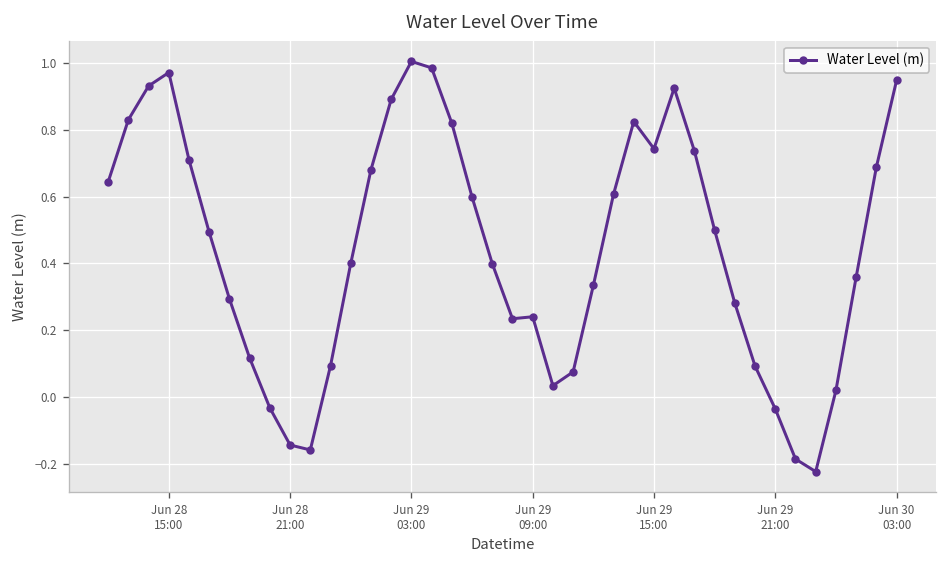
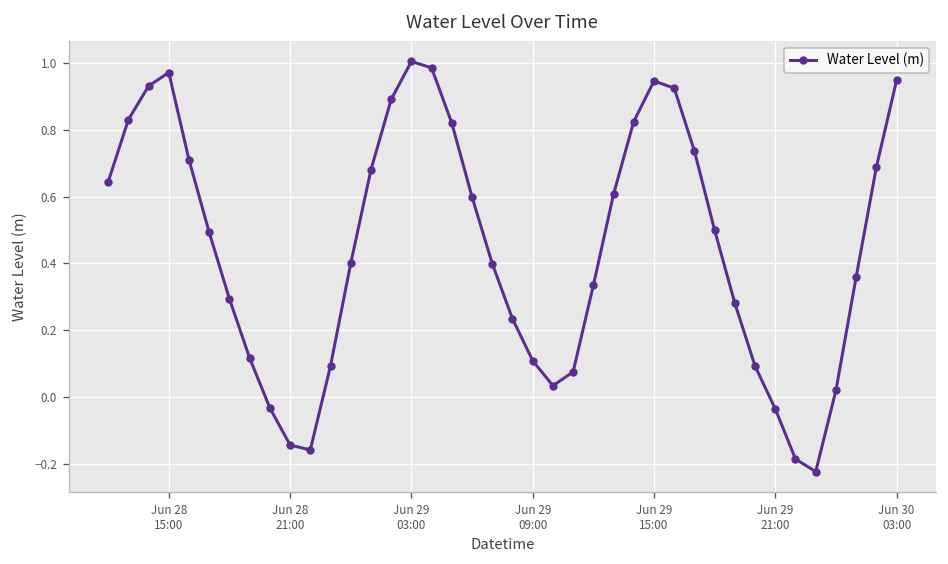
Jun 29 09:00: 0.24 -> 0.11
Jun 29 15:00: 0.74 -> 0.95
